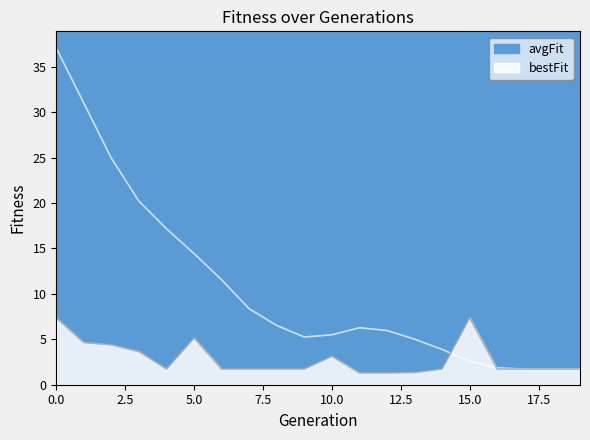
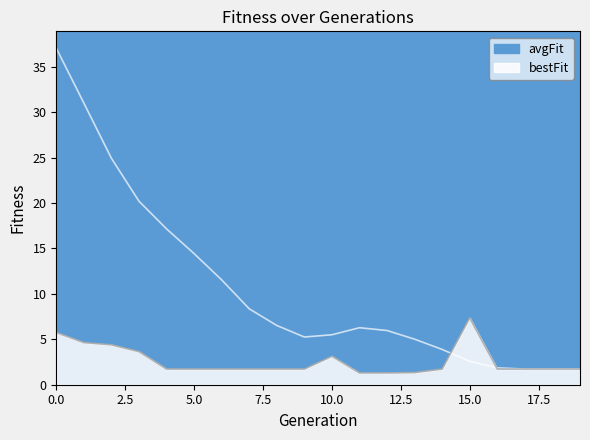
bestFit, 0.0: 7 -> 6
bestFit, 5.0: 5 -> 2
